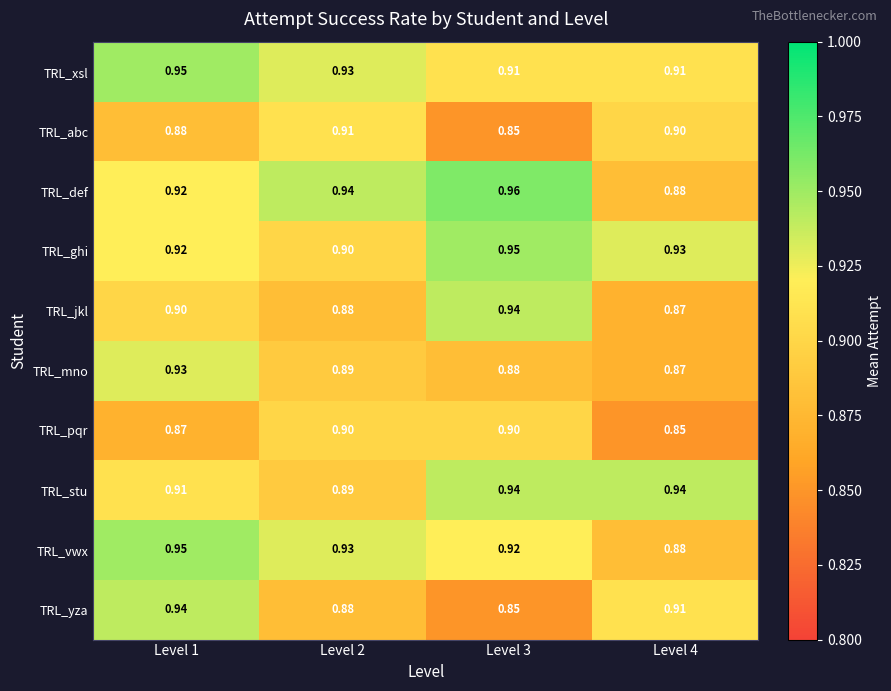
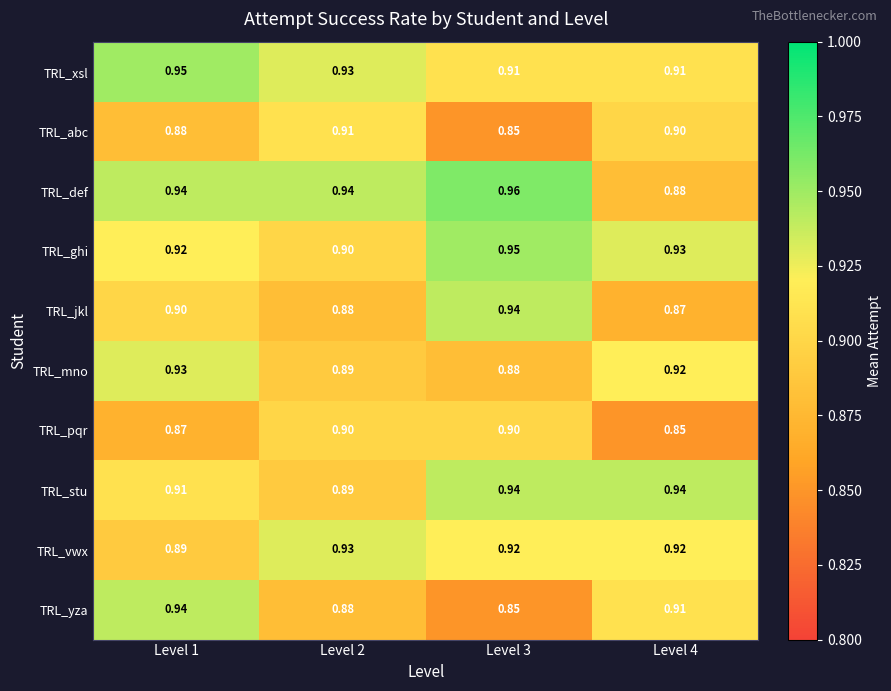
TRL_def, Level 1: 0.92 -> 0.94
TRL_mno, Level 4: 0.87 -> 0.92
TRL_vwx, Level 1: 0.95 -> 0.89
TRL_vwx, Level 4: 0.88 -> 0.92
